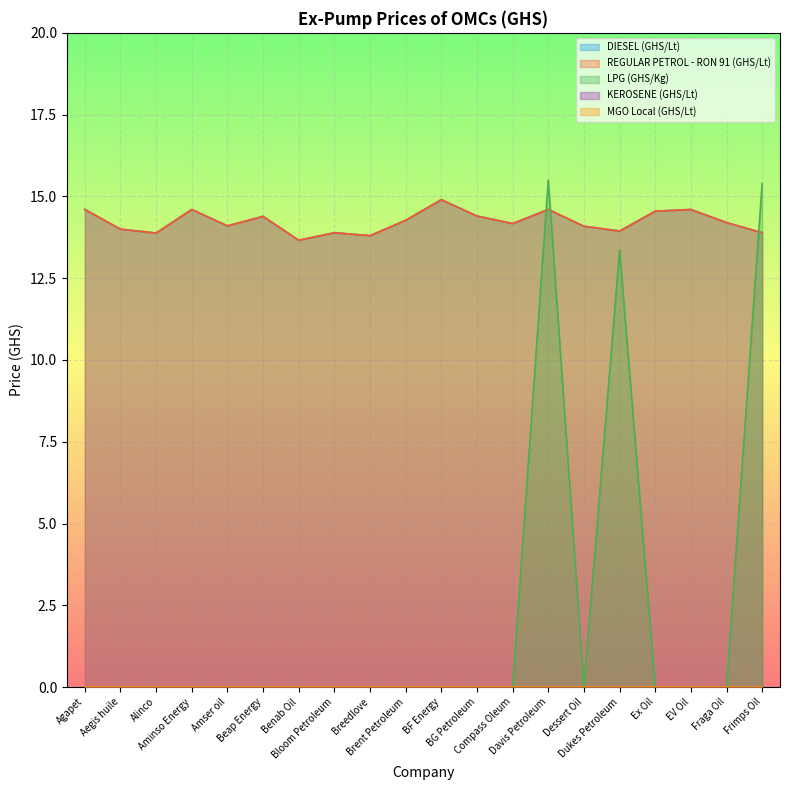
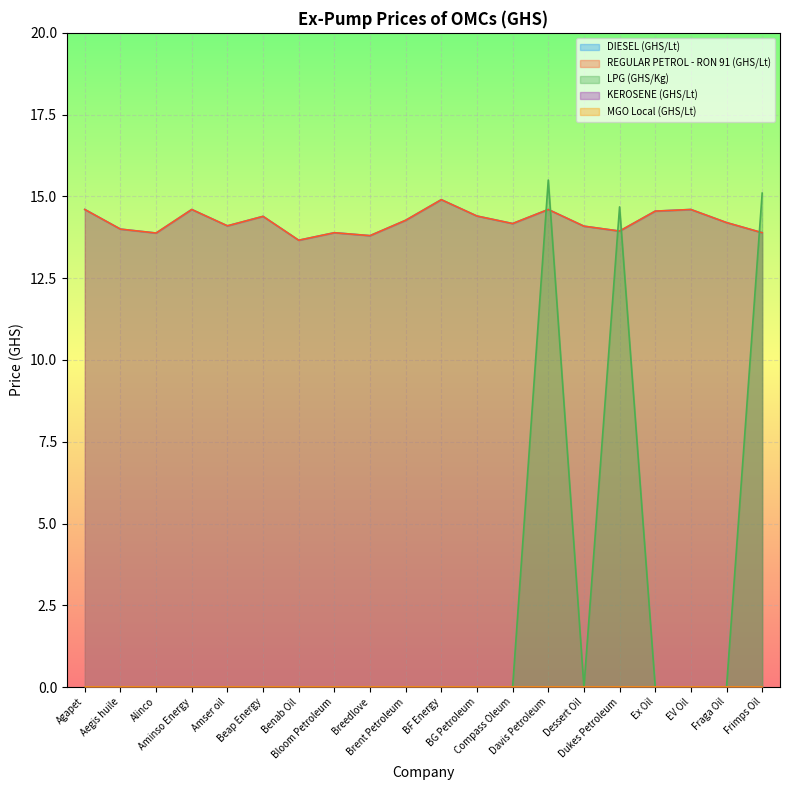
LPG (GHS/Kg), Dukes Petroleum: 13.4 -> 14.7
LPG (GHS/Kg), Frimps Oil: 15.4 -> 15.1
